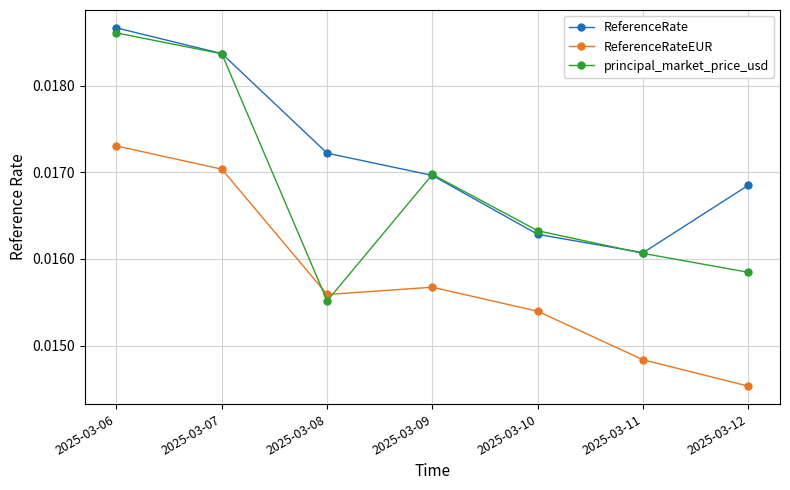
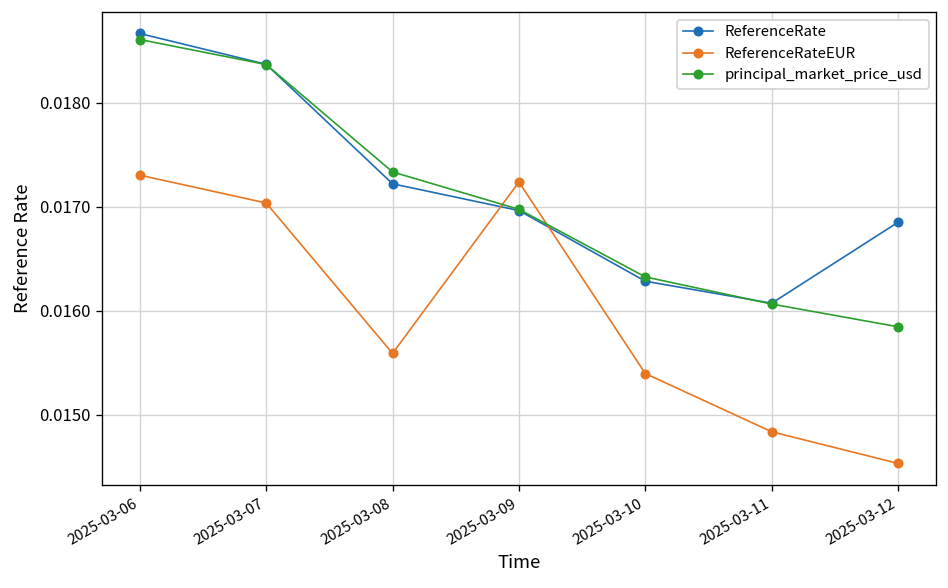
principal_market_price_usd, 2025-03-08: 0.0155 -> 0.0173
ReferenceRateEUR, 2025-03-09: 0.0157 -> 0.0172
